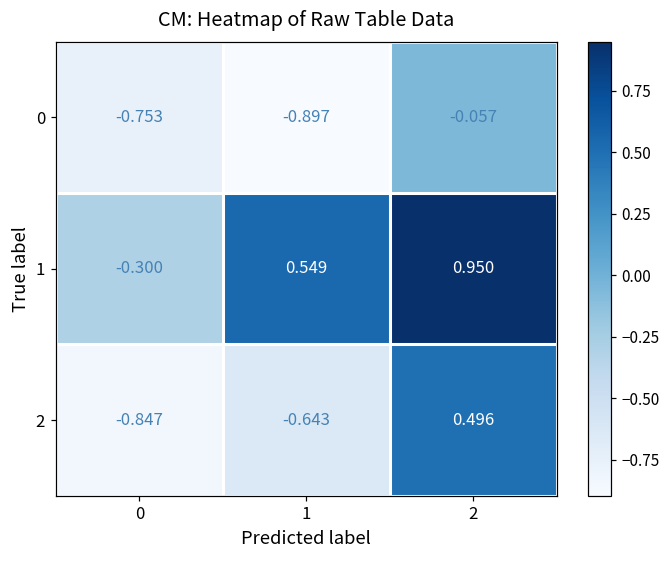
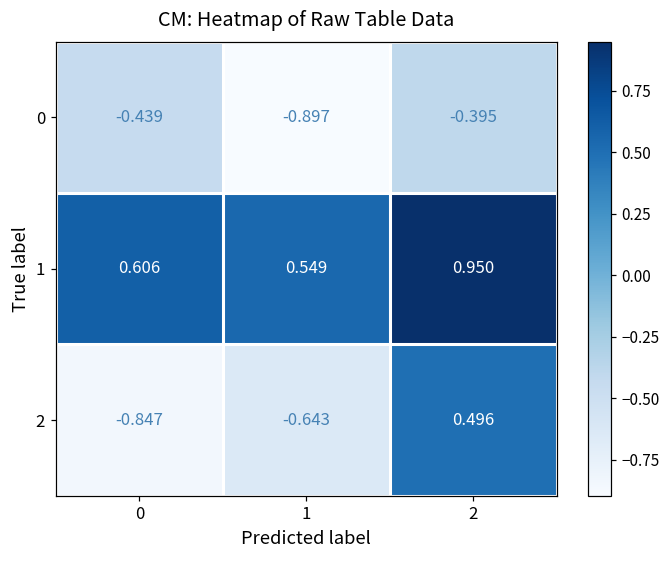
0, 0: -0.753 -> -0.439
0, 2: -0.057 -> -0.395
1, 0: -0.300 -> 0.606
